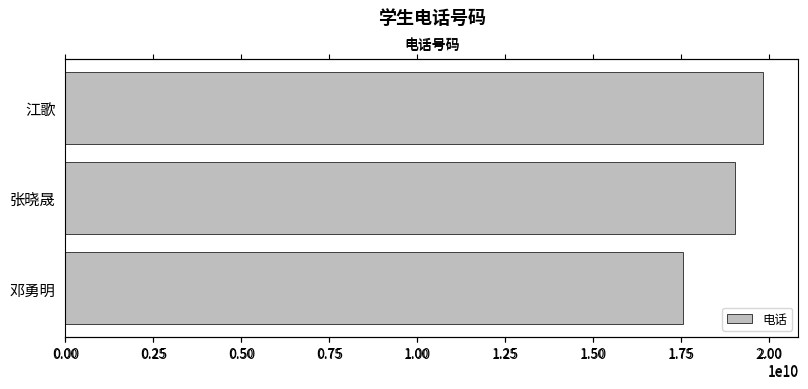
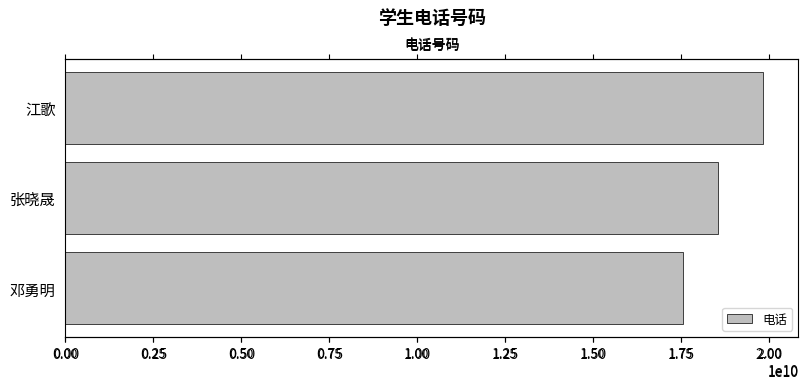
张晓晟: 19000000000 -> 18500000000
